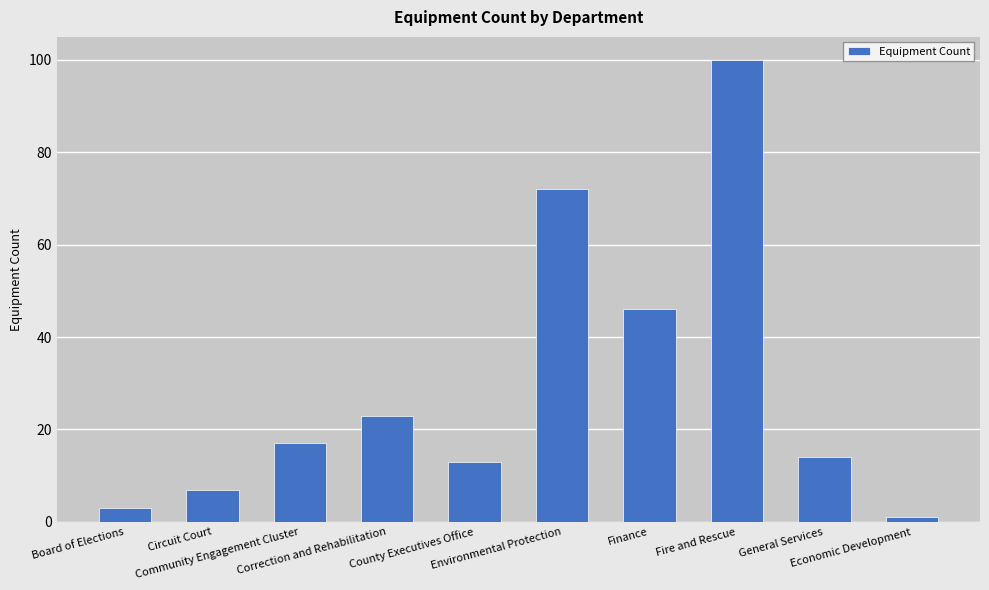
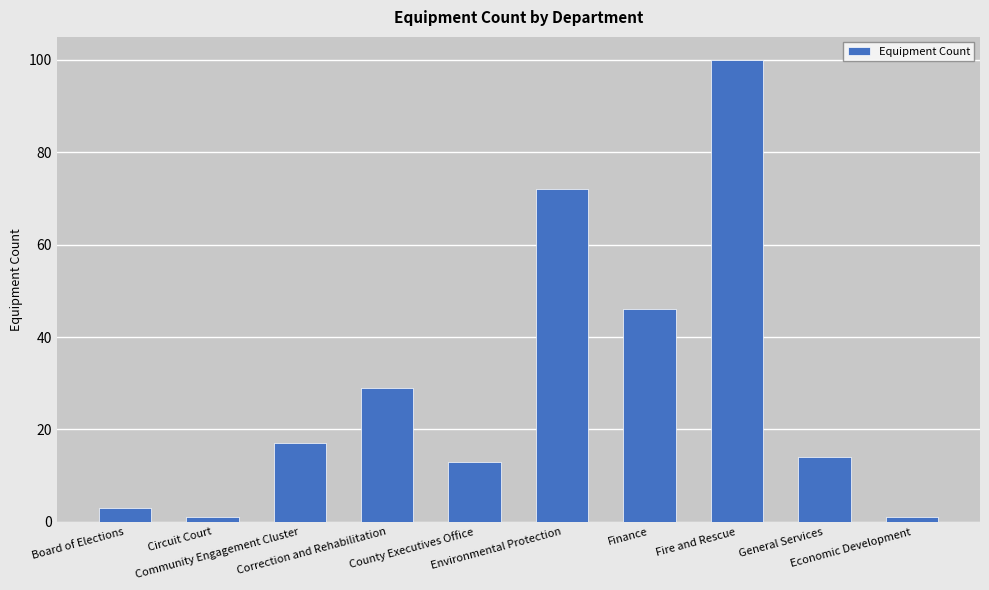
Circuit Court: 7 -> 1
Correction and Rehabilitation: 23 -> 29
